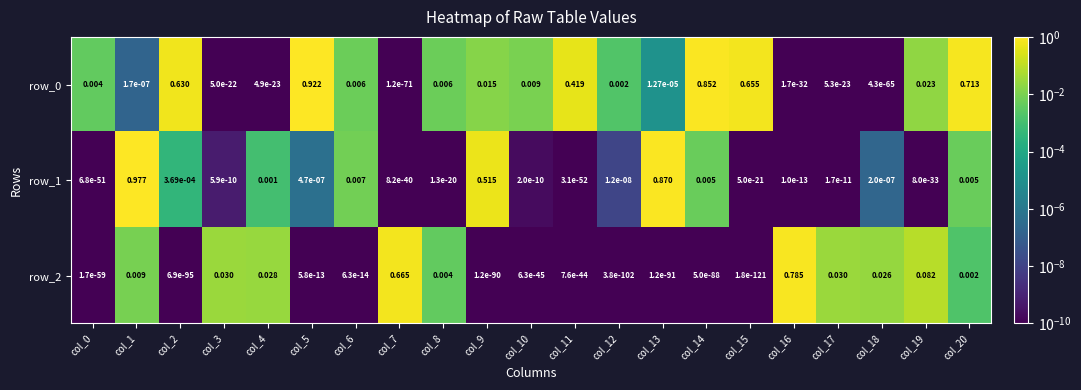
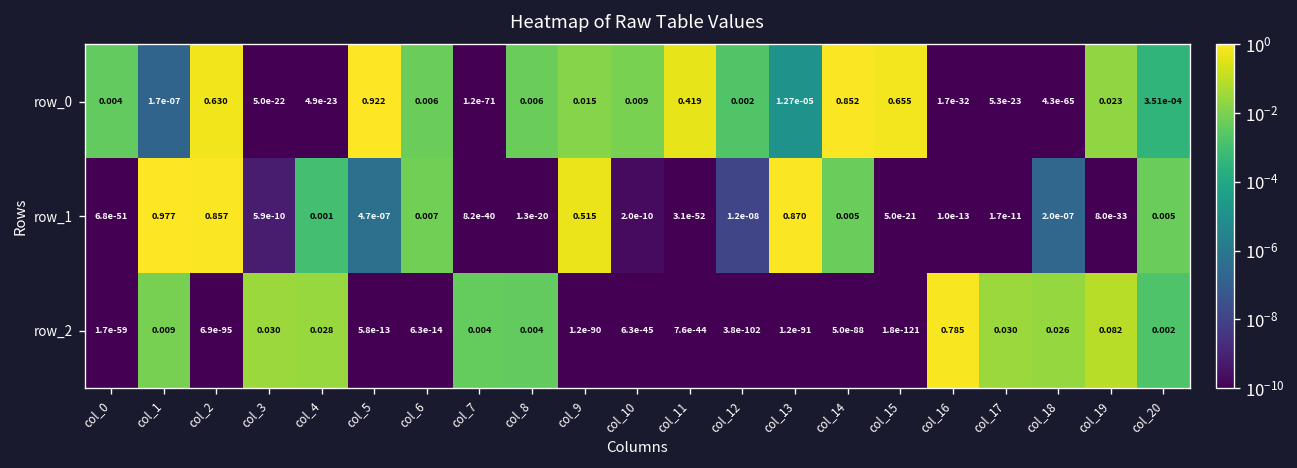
row_0, col_20: 0.713 -> 3.51e-04
row_1, col_2: 3.69e-04 -> 0.857
row_2, col_7: 0.665 -> 0.004
